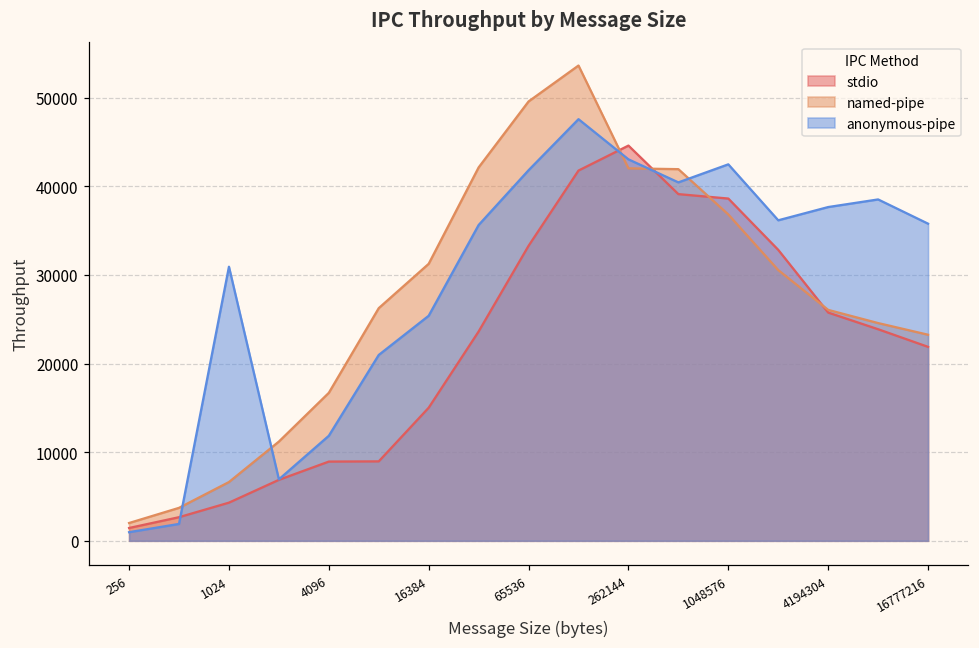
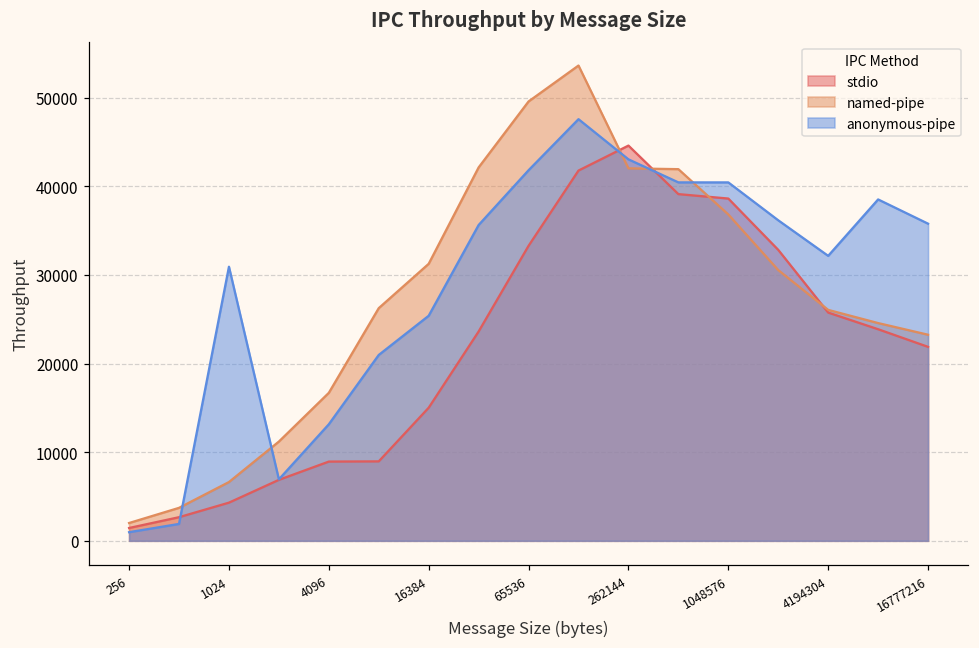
anonymous-pipe, 4096: 12000 -> 13000
anonymous-pipe, 1048576: 42000 -> 40000
anonymous-pipe, 4194304: 38000 -> 32000
